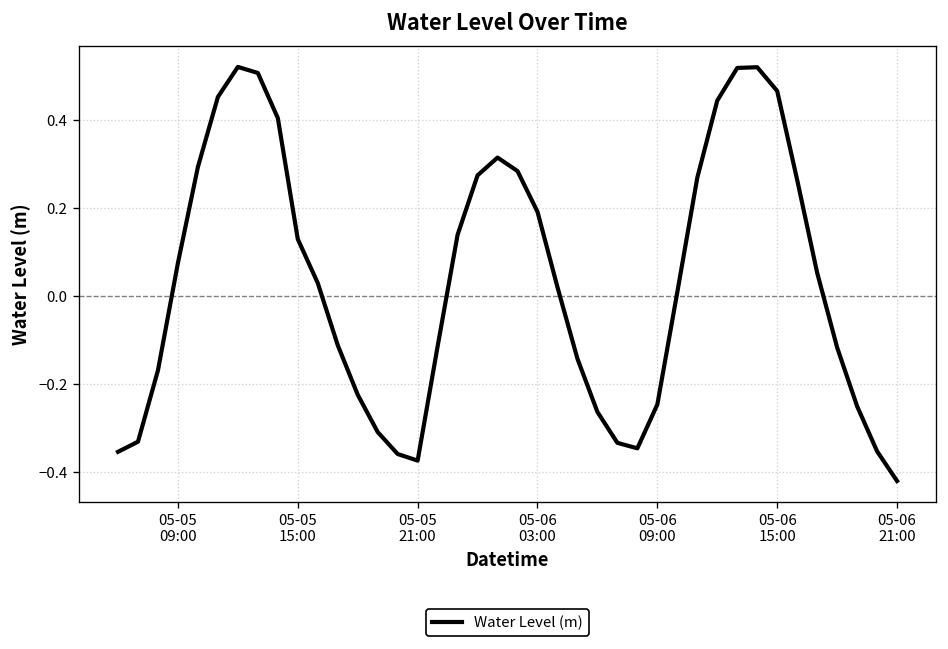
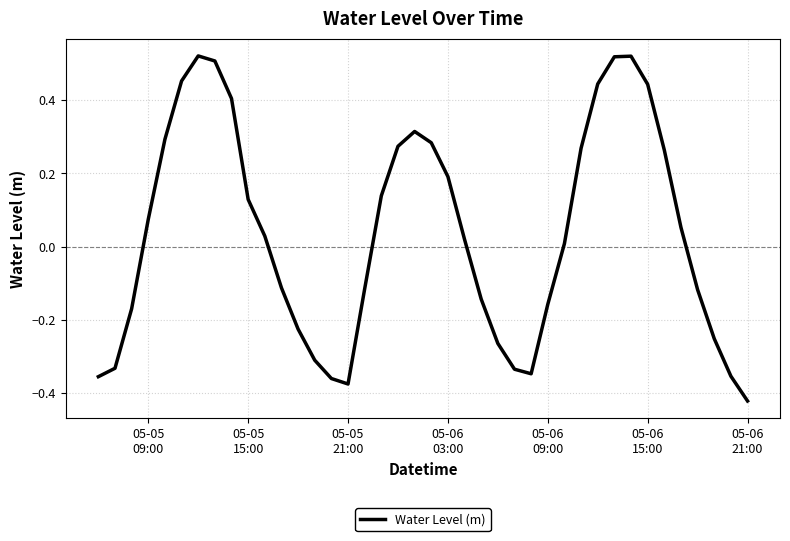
05-06 09:00: -0.25 -> -0.16
05-06 15:00: 0.47 -> 0.44
